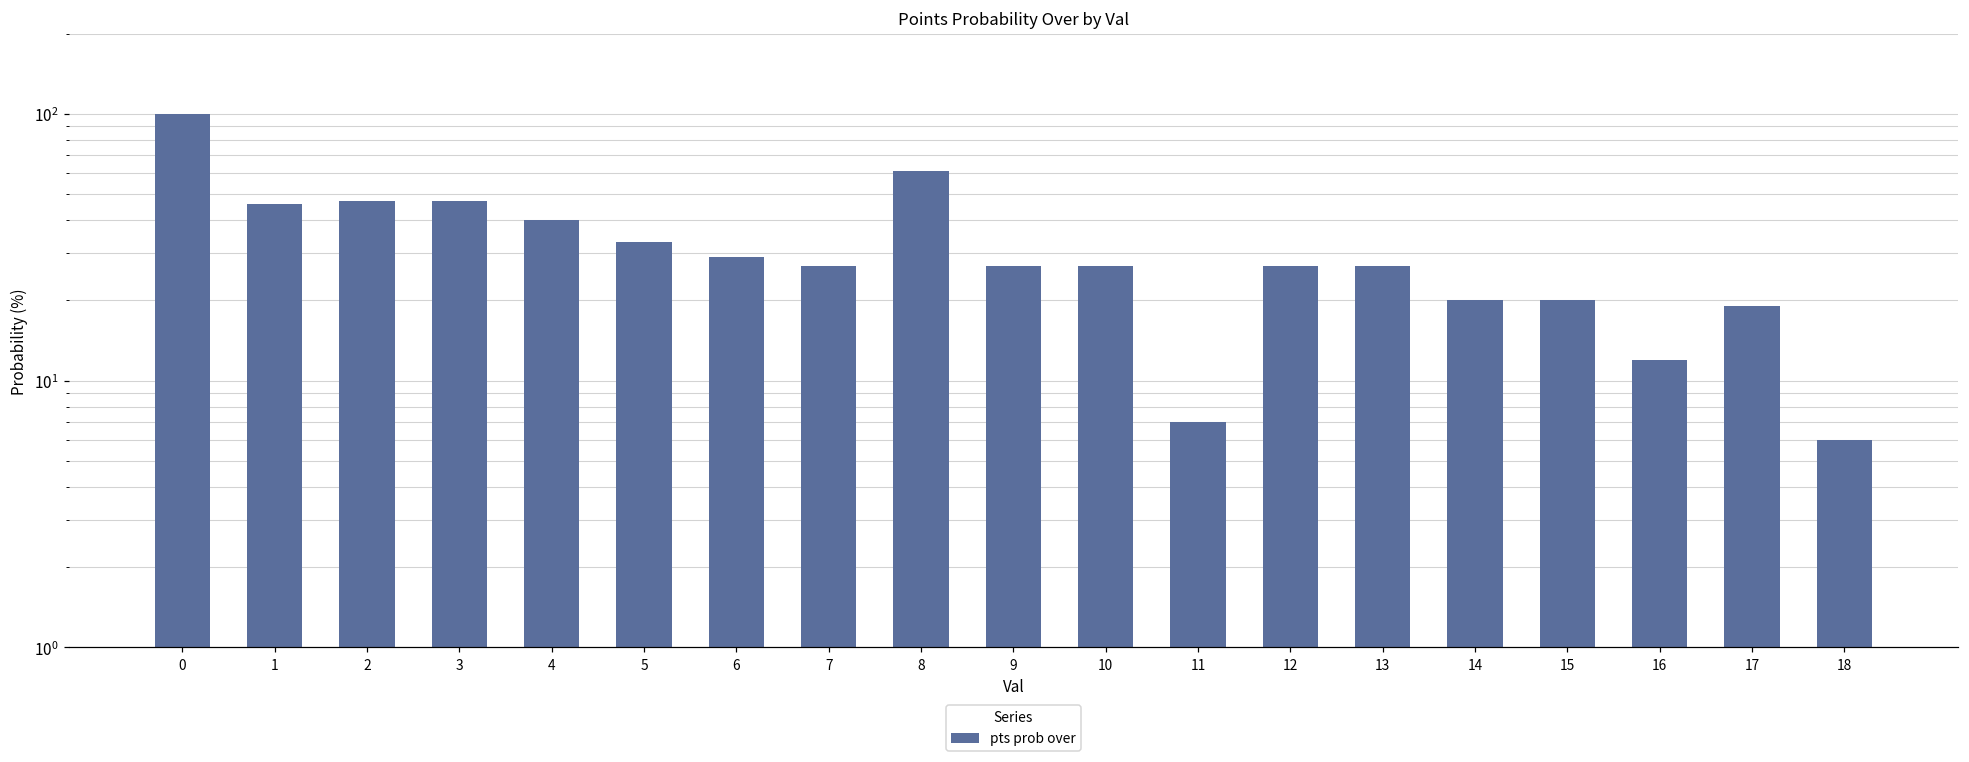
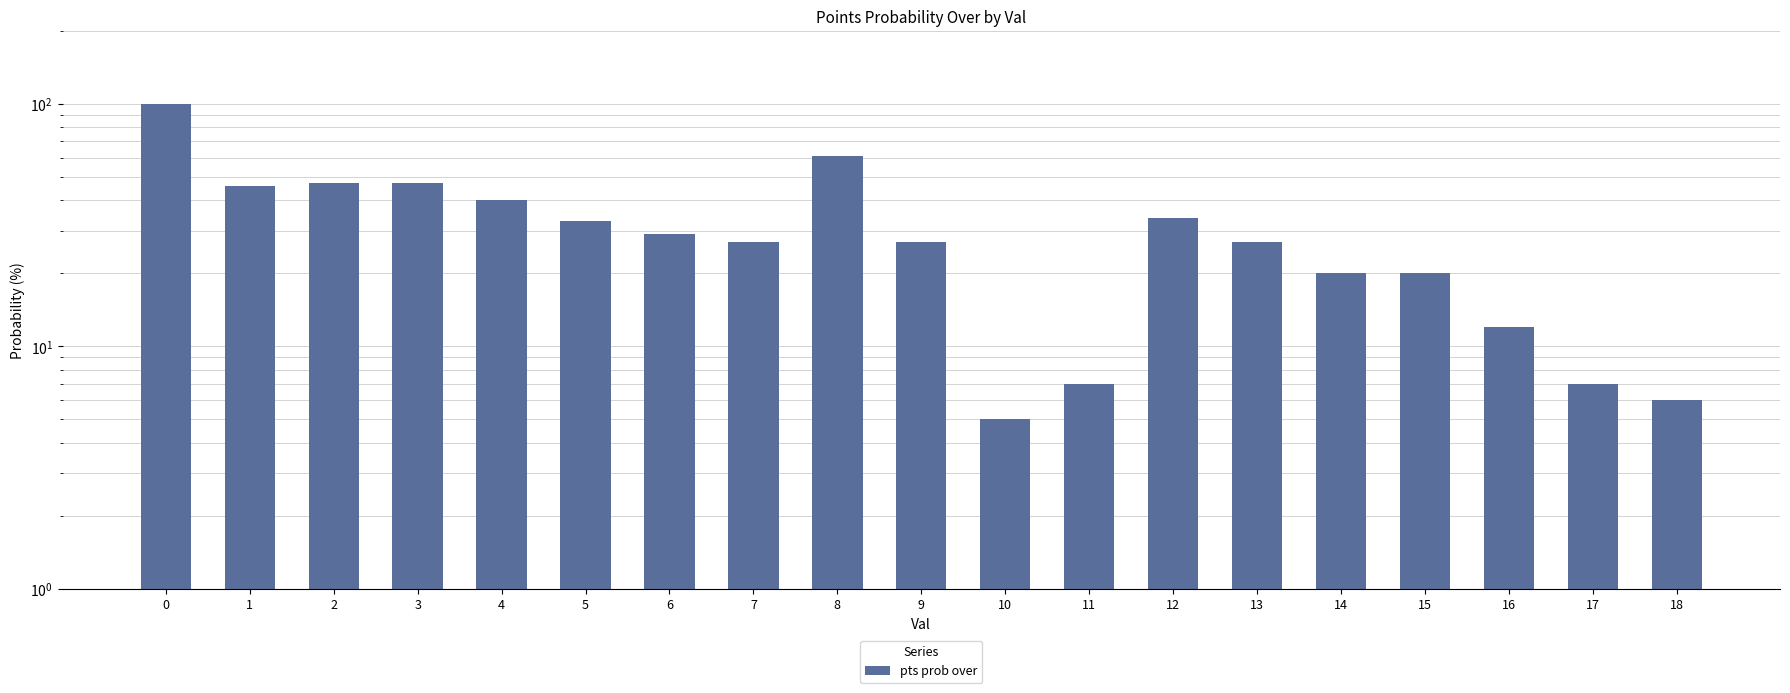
10: 27 -> 5
12: 27 -> 34
17: 19 -> 7
